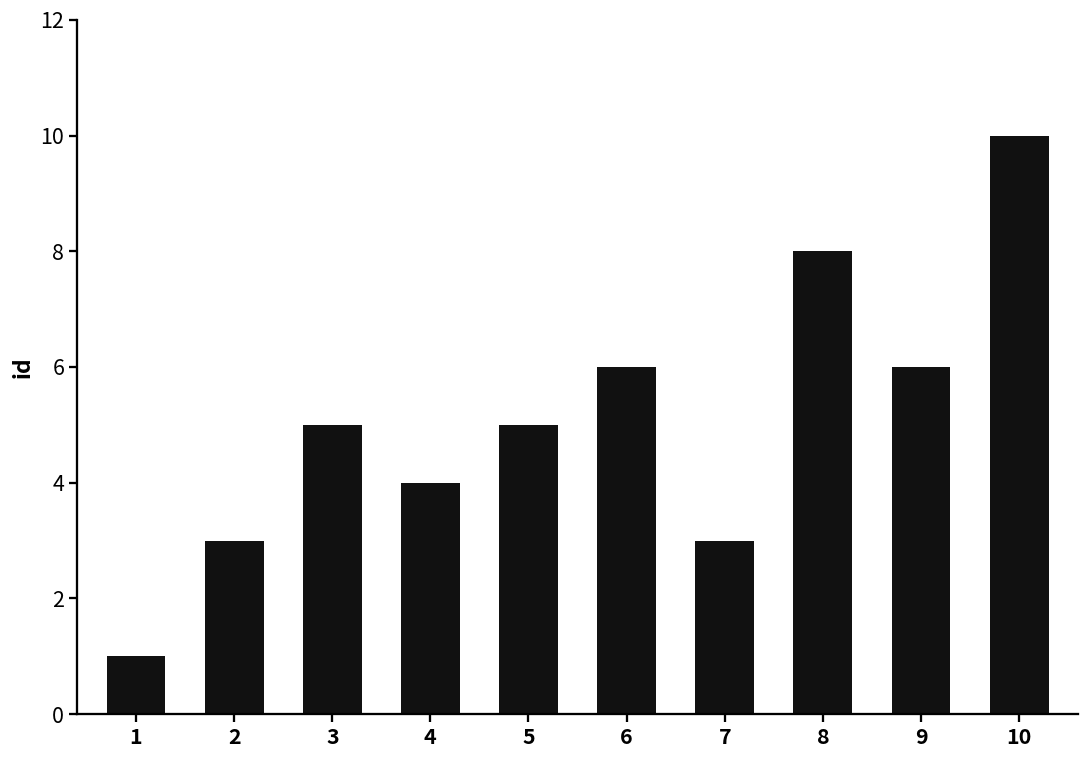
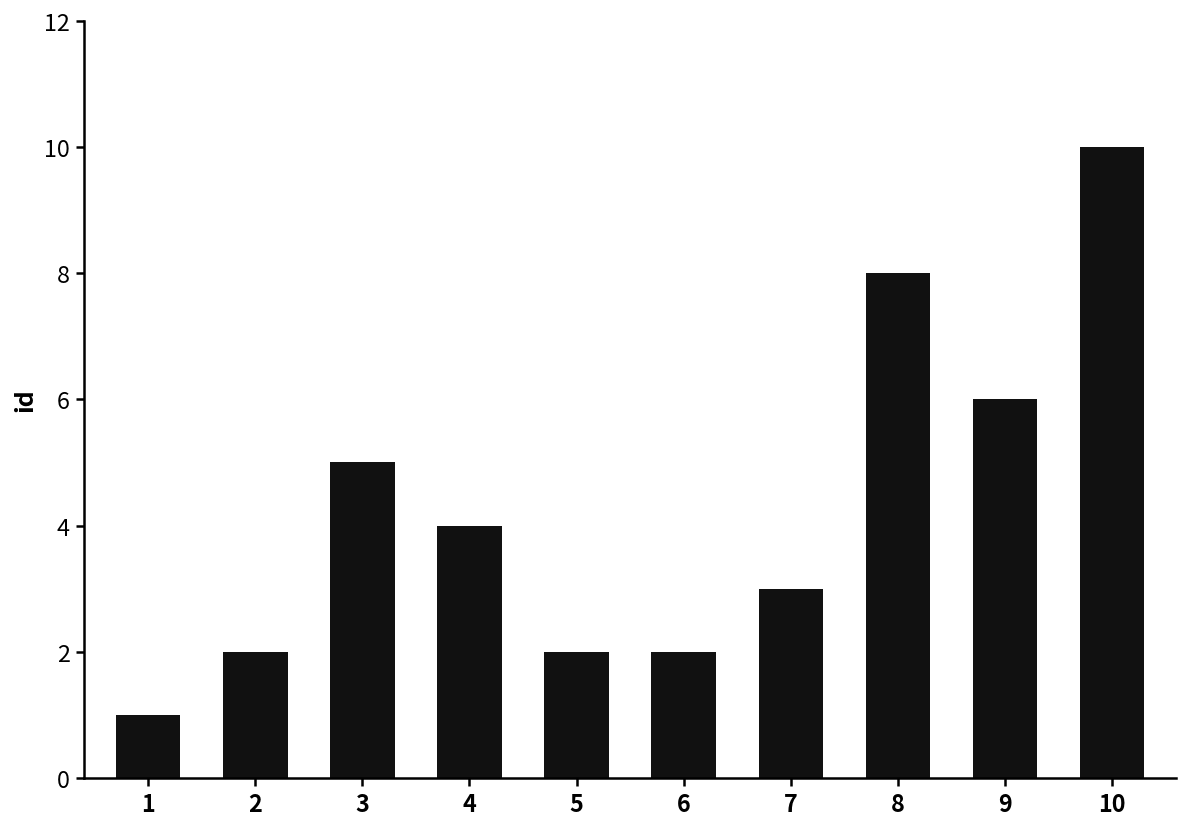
2: 3 -> 2
5: 5 -> 2
6: 6 -> 2
